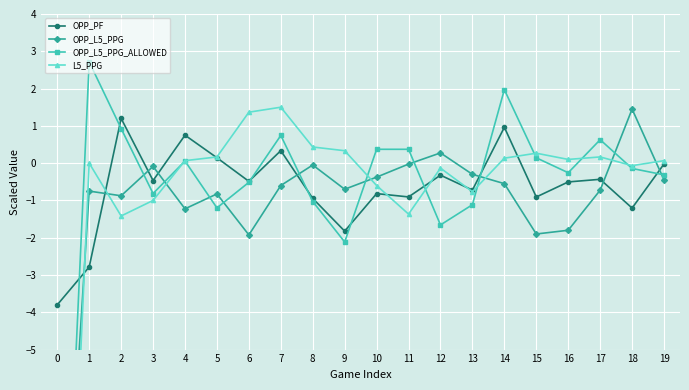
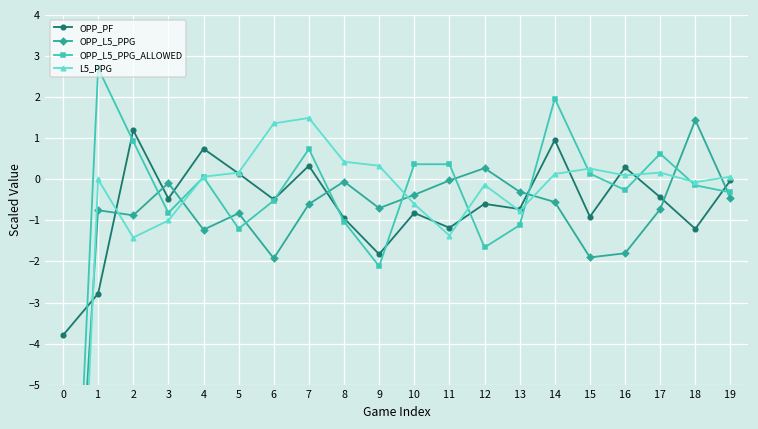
OPP_PF, 11: -0.9 -> -1.2
OPP_PF, 12: -0.3 -> -0.6
OPP_PF, 16: -0.5 -> 0.3
